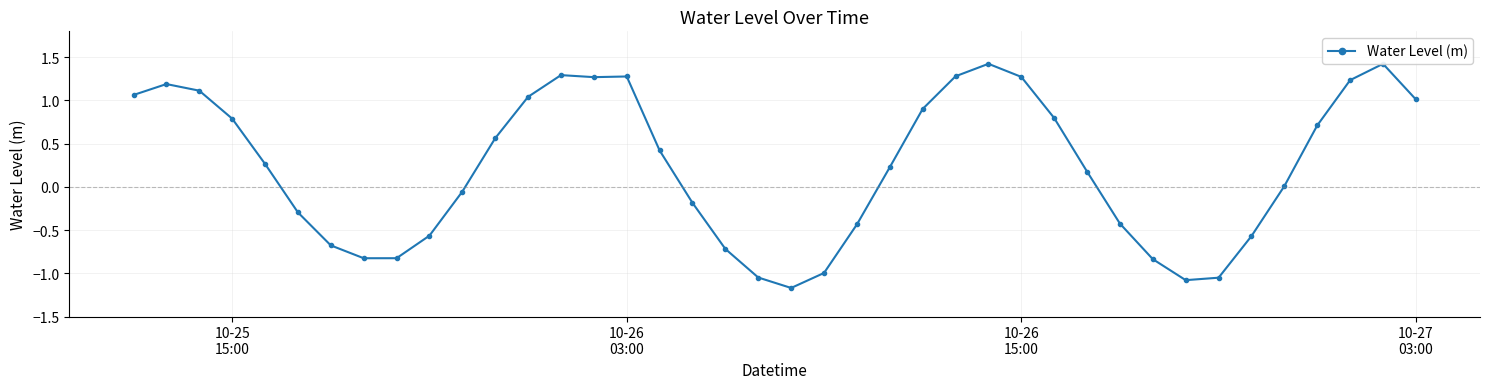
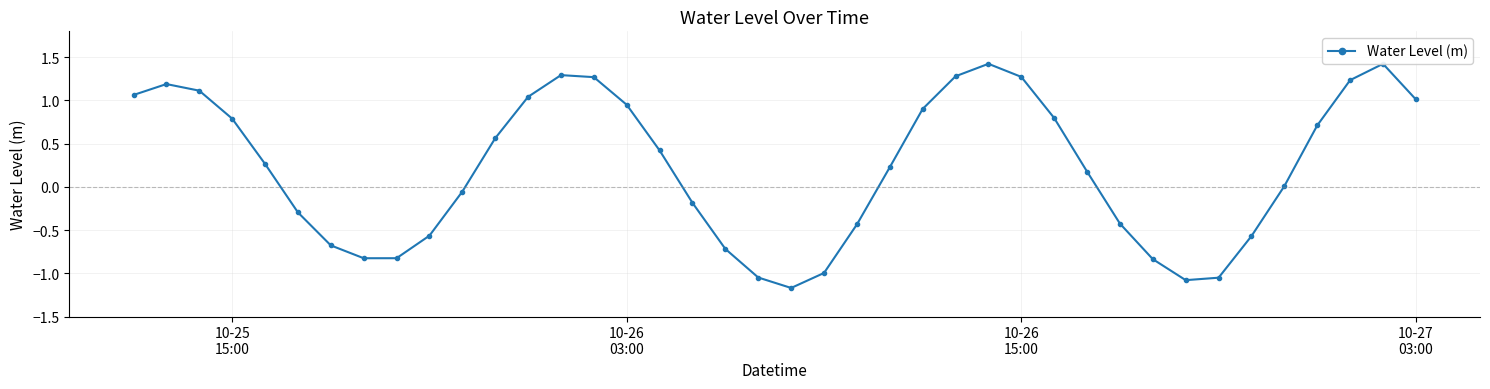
10-26 03:00: 1.3 -> 0.9
